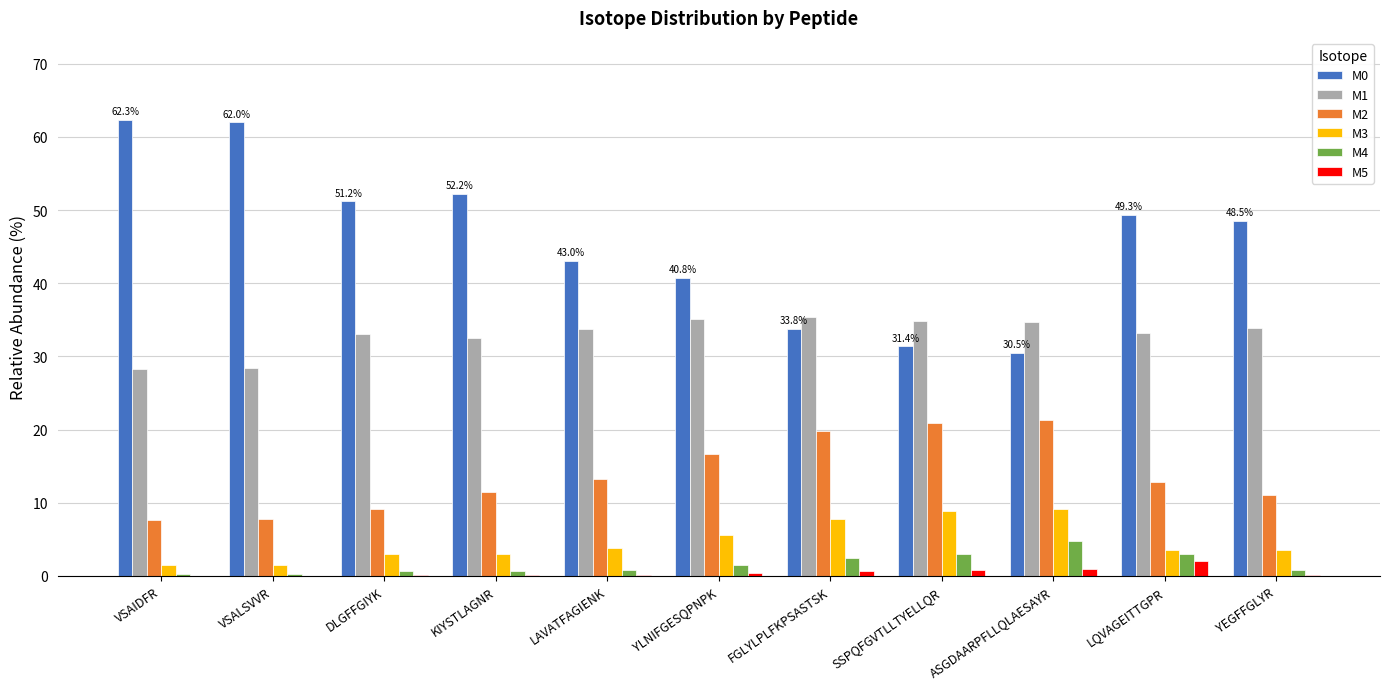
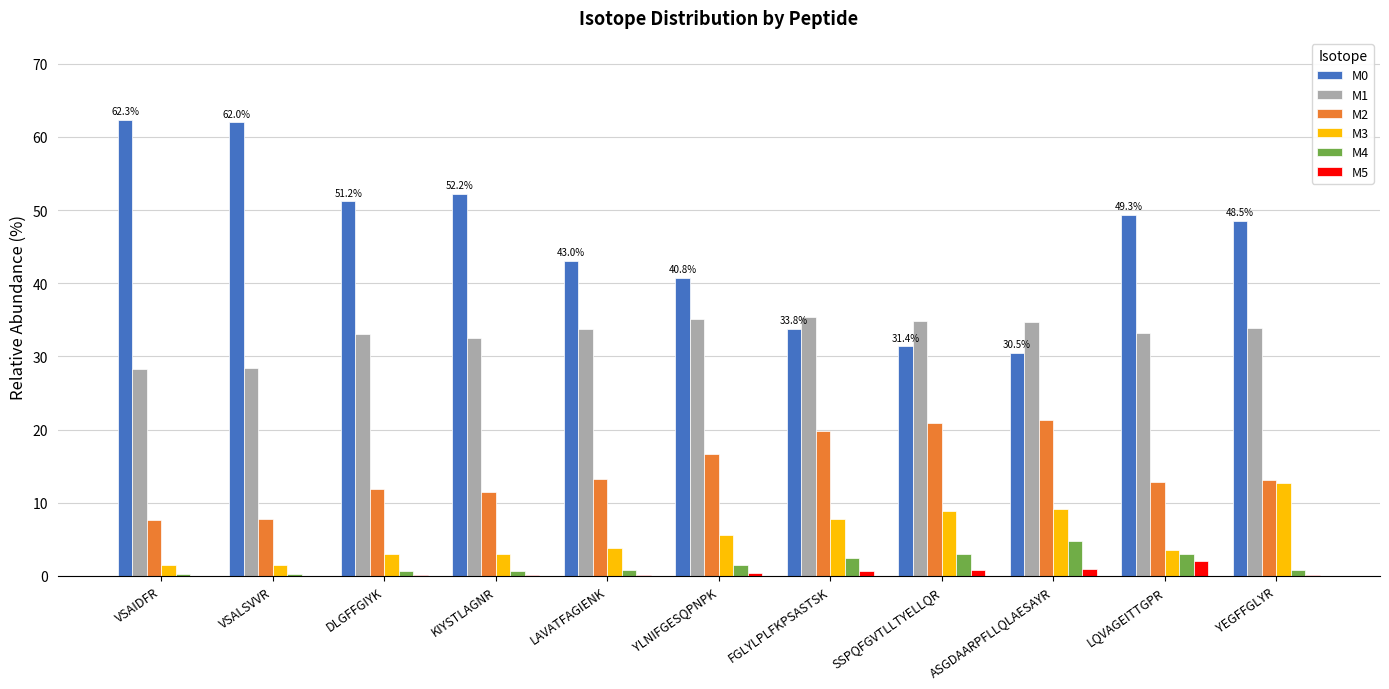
M2, DLGFFGIYK: 9 -> 12
M2, YEGFFGLYR: 11 -> 13
M3, YEGFFGLYR: 4 -> 13
